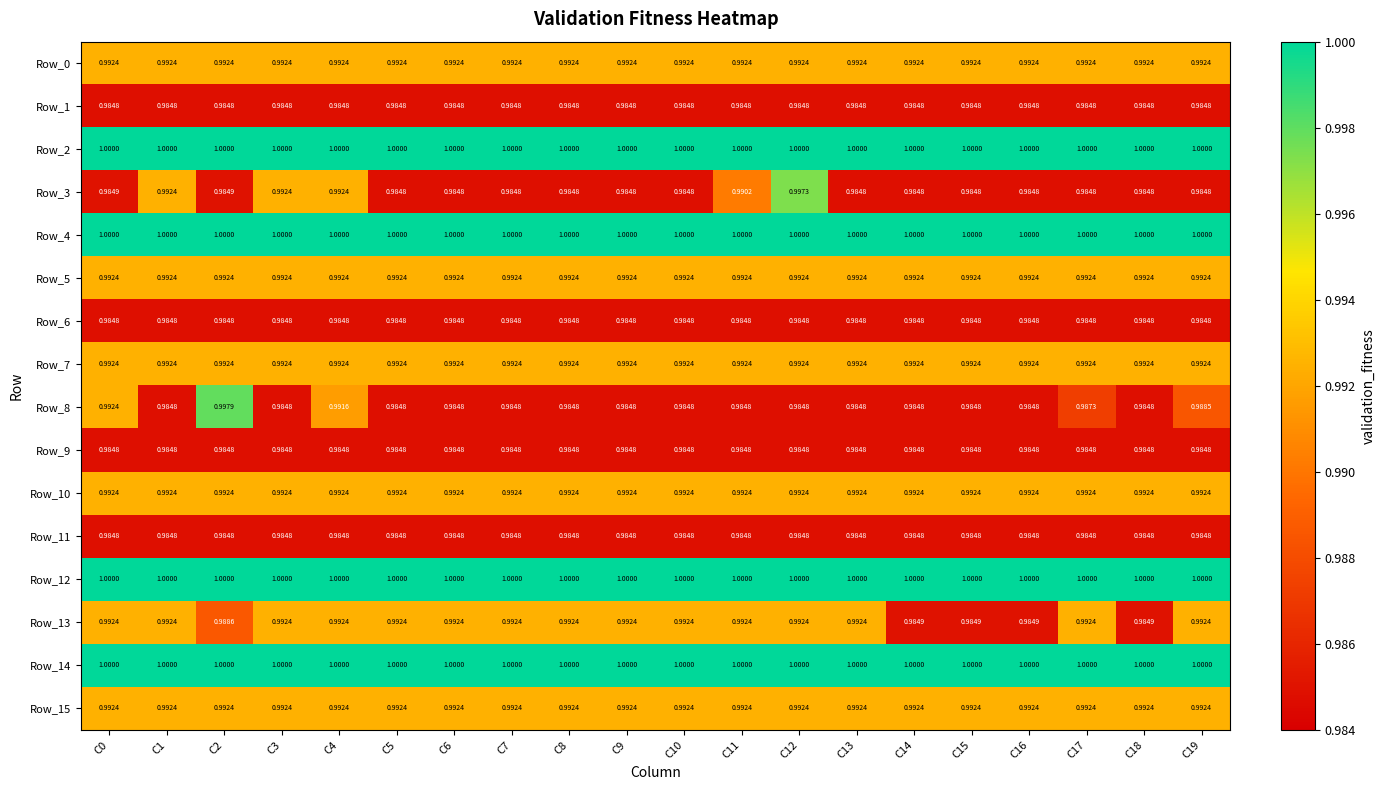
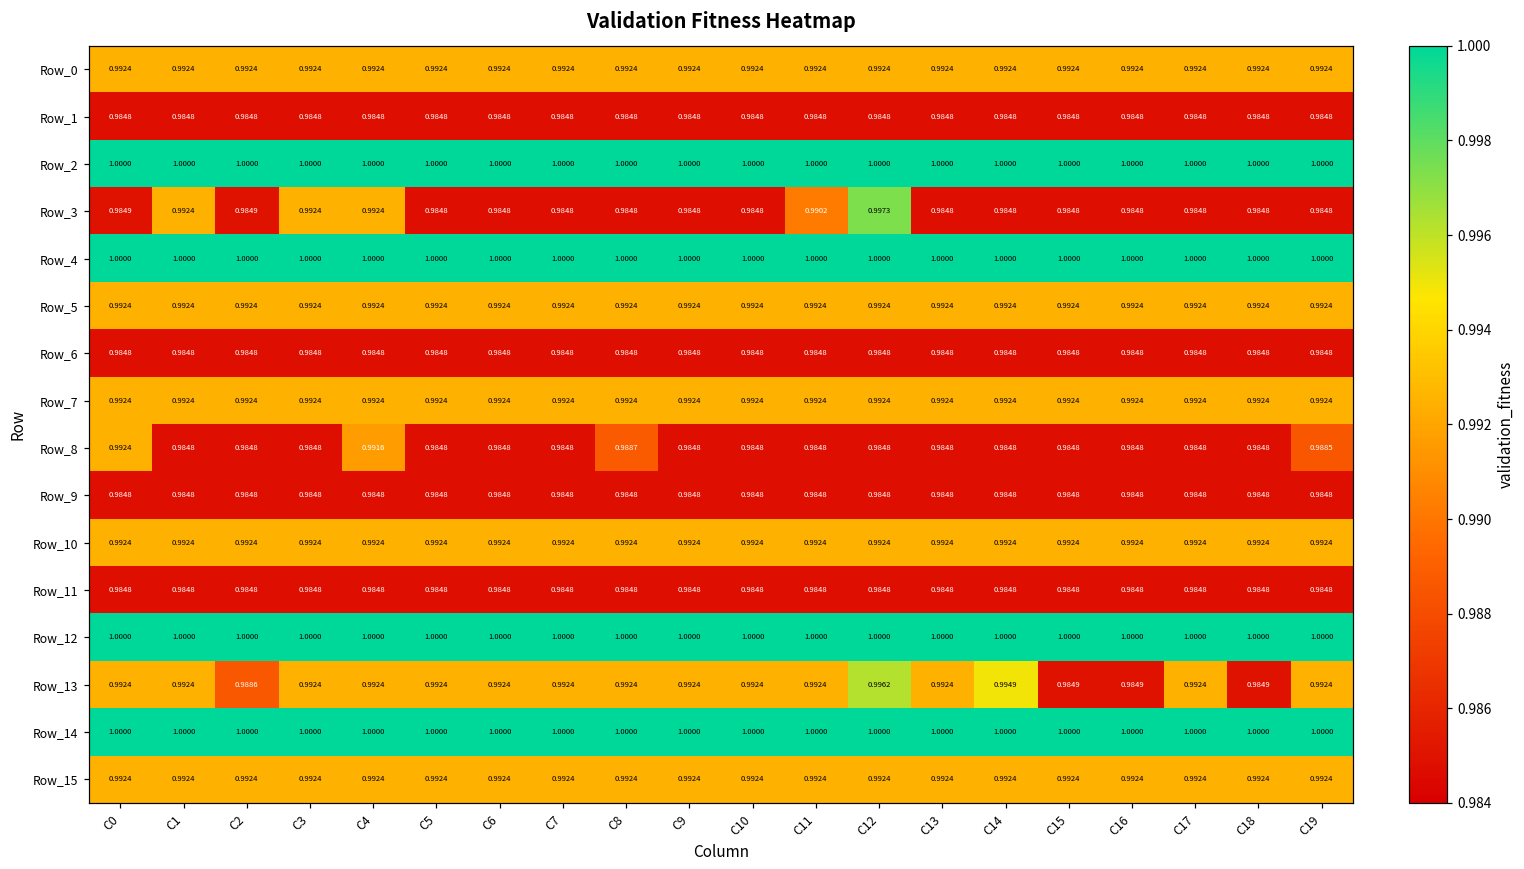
Row_8, C2: 0.9979 -> 0.9848
Row_8, C8: 0.9848 -> 0.9887
Row_8, C17: 0.9873 -> 0.9848
Row_13, C12: 0.9924 -> 0.9962
Row_13, C14: 0.9849 -> 0.9949
